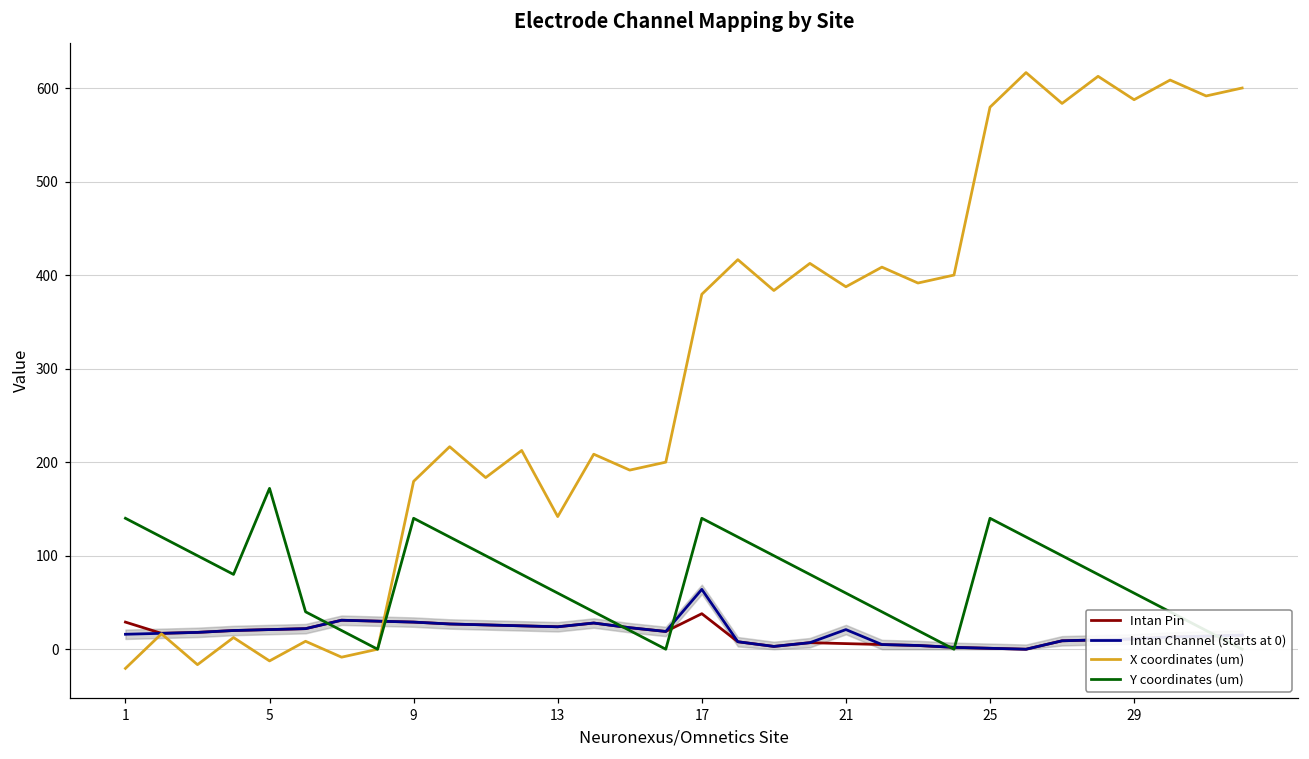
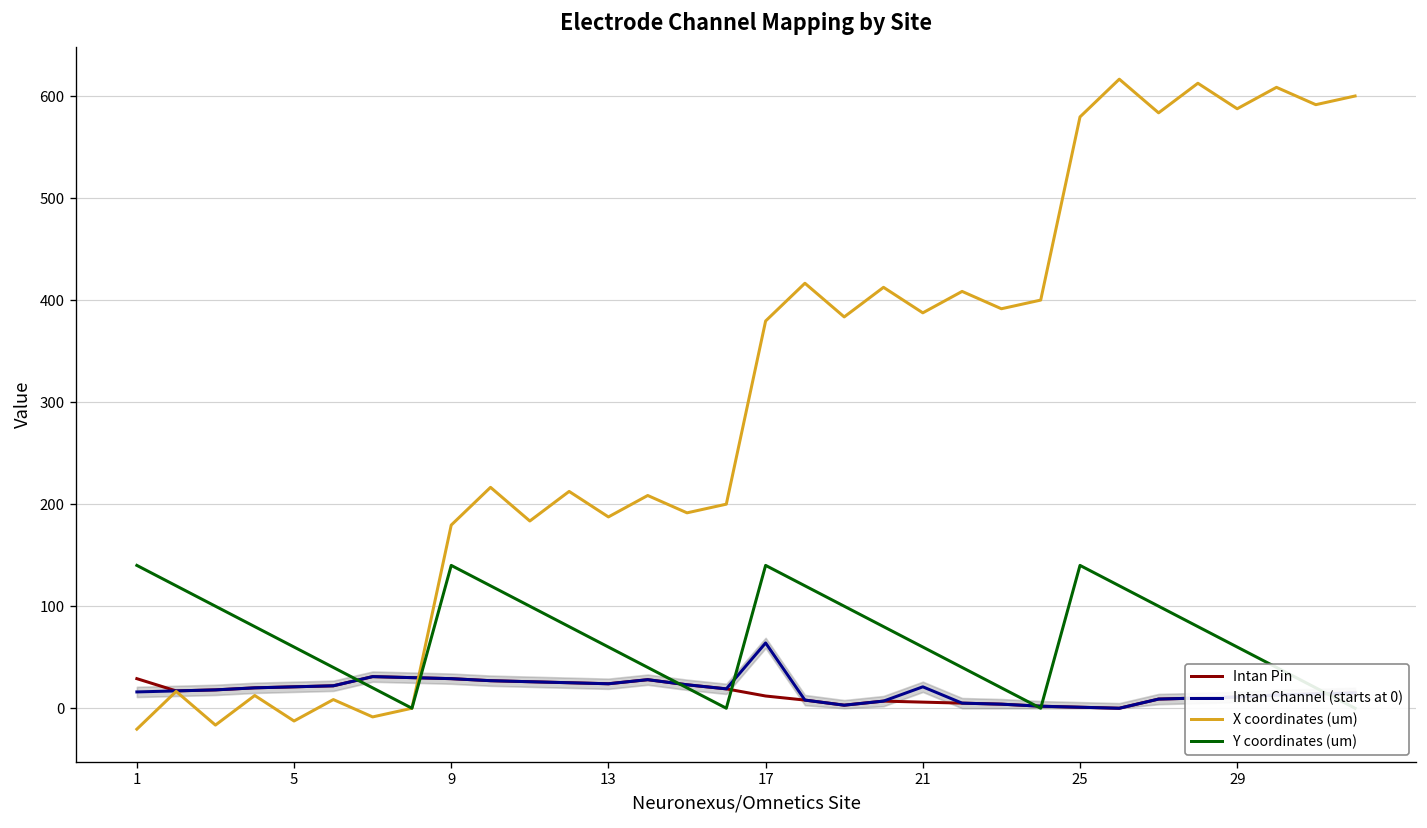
Y coordinates (um), 5: 170 -> 60
X coordinates (um), 13: 140 -> 190
Intan Pin, 17: 40 -> 10
